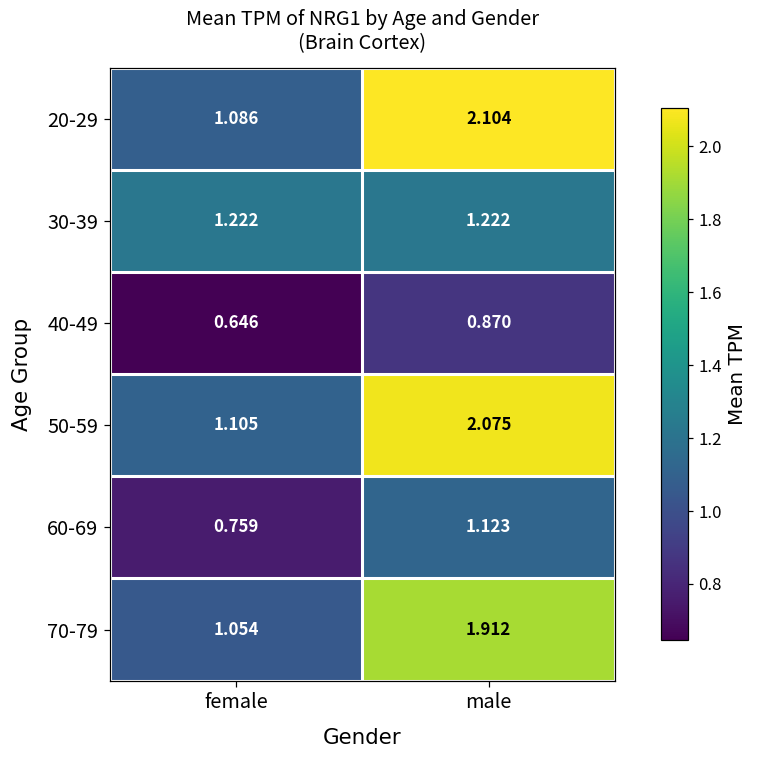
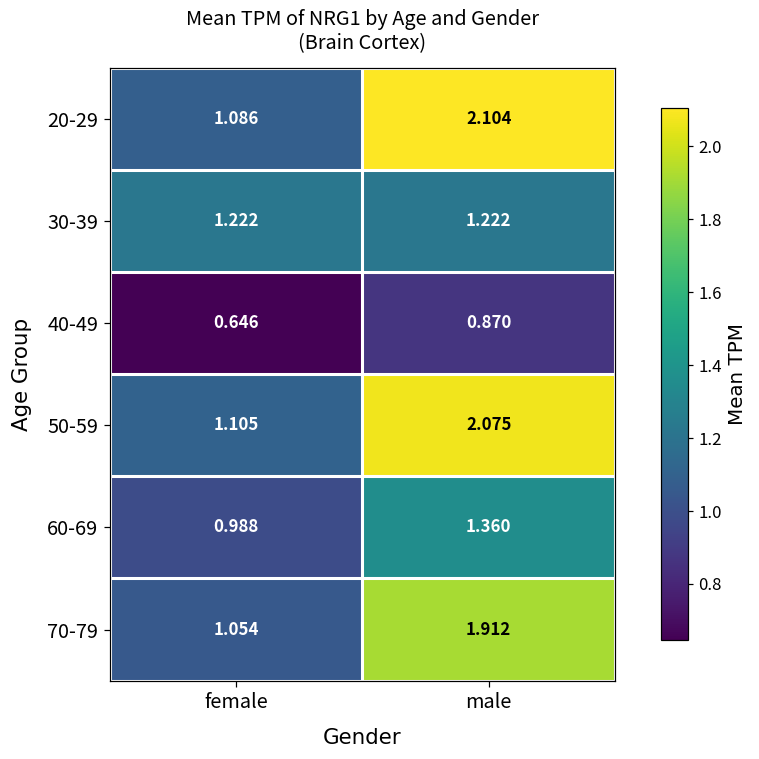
60-69, female: 0.759 -> 0.988
60-69, male: 1.123 -> 1.360
